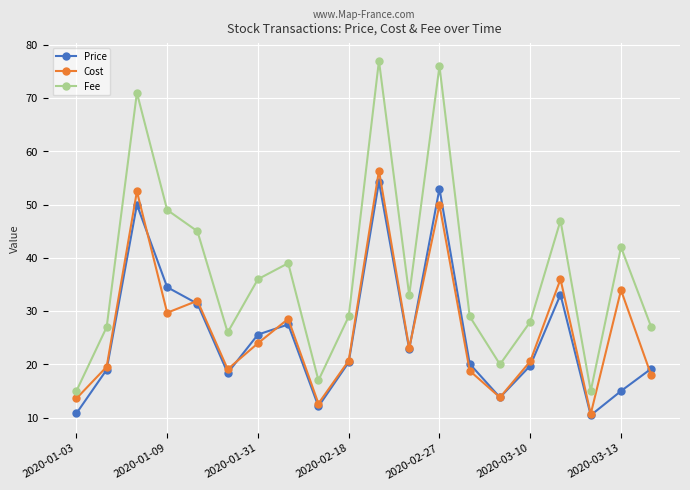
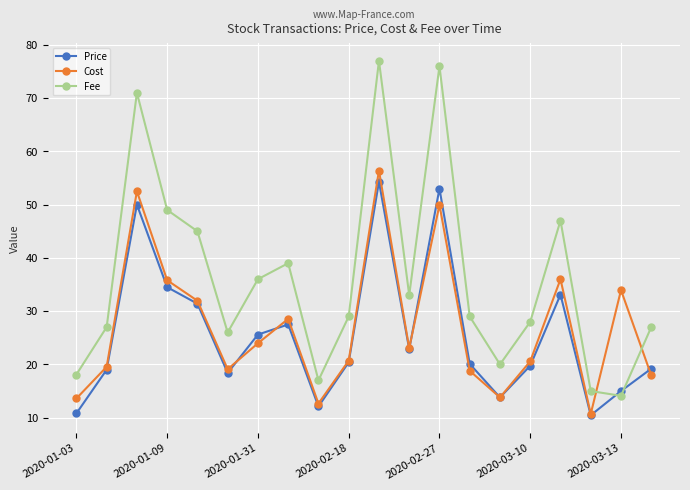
Fee, 2020-01-03: 15 -> 18
Cost, 2020-01-09: 30 -> 36
Fee, 2020-03-13: 42 -> 14
